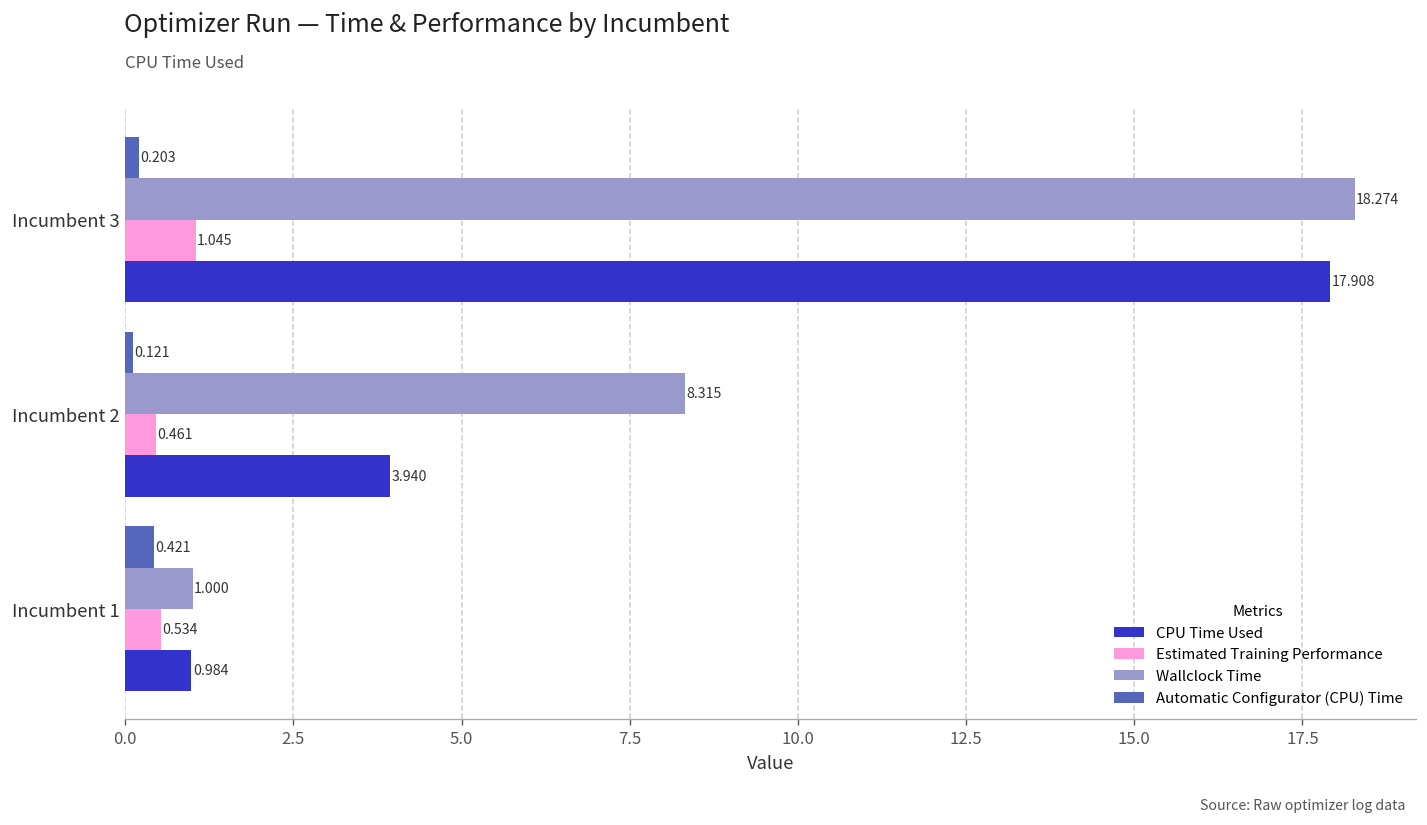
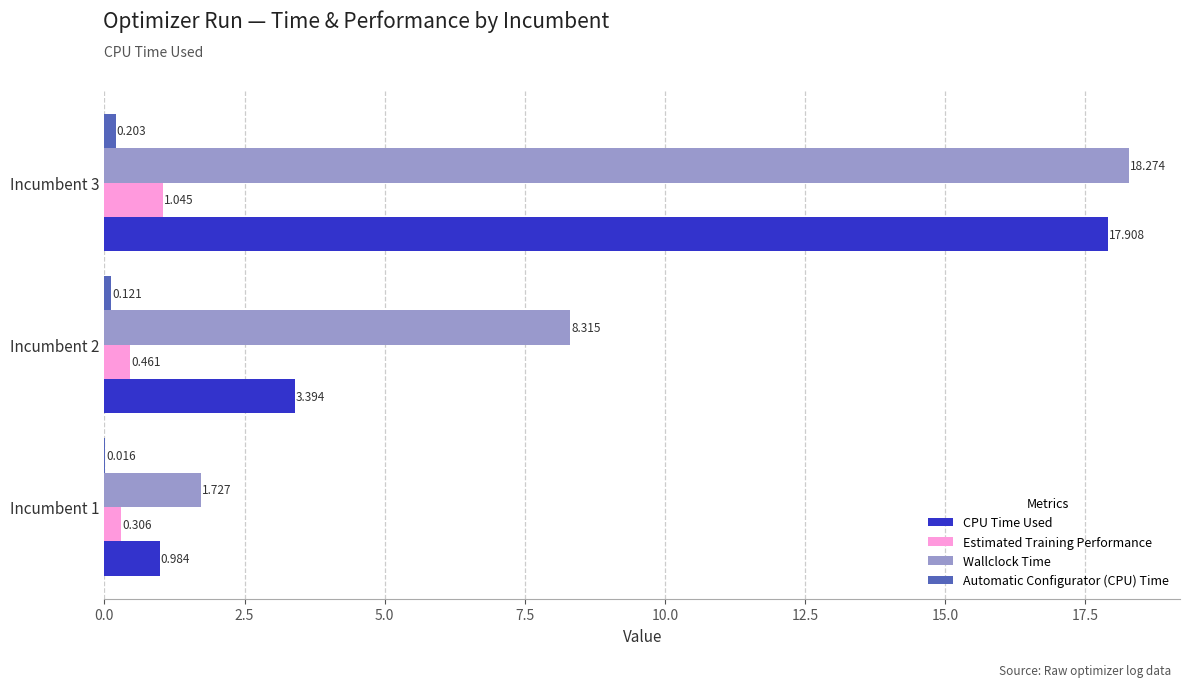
CPU Time Used, Incumbent 2: 3.940 -> 3.394
Automatic Configurator (CPU) Time, Incumbent 1: 0.421 -> 0.016
Wallclock Time, Incumbent 1: 1.000 -> 1.727
Estimated Training Performance, Incumbent 1: 0.534 -> 0.306
